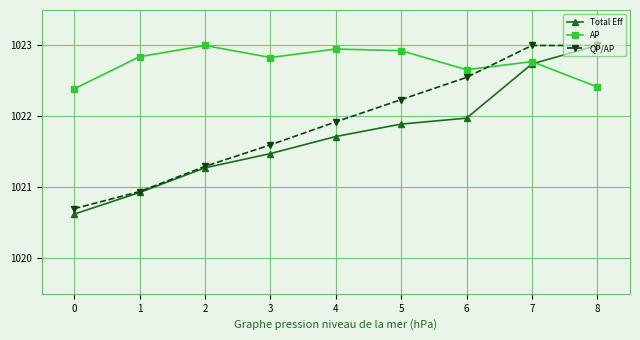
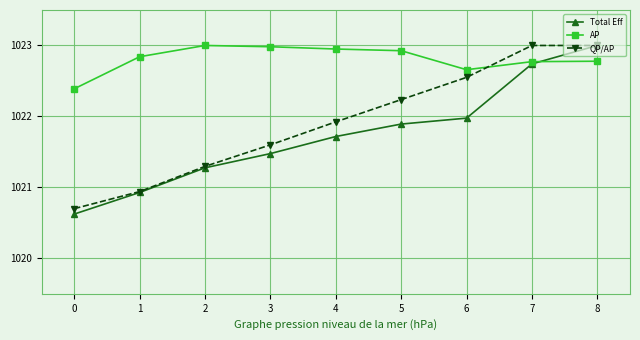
AP, 3: 1022.8 -> 1023.0
AP, 8: 1022.4 -> 1022.8
